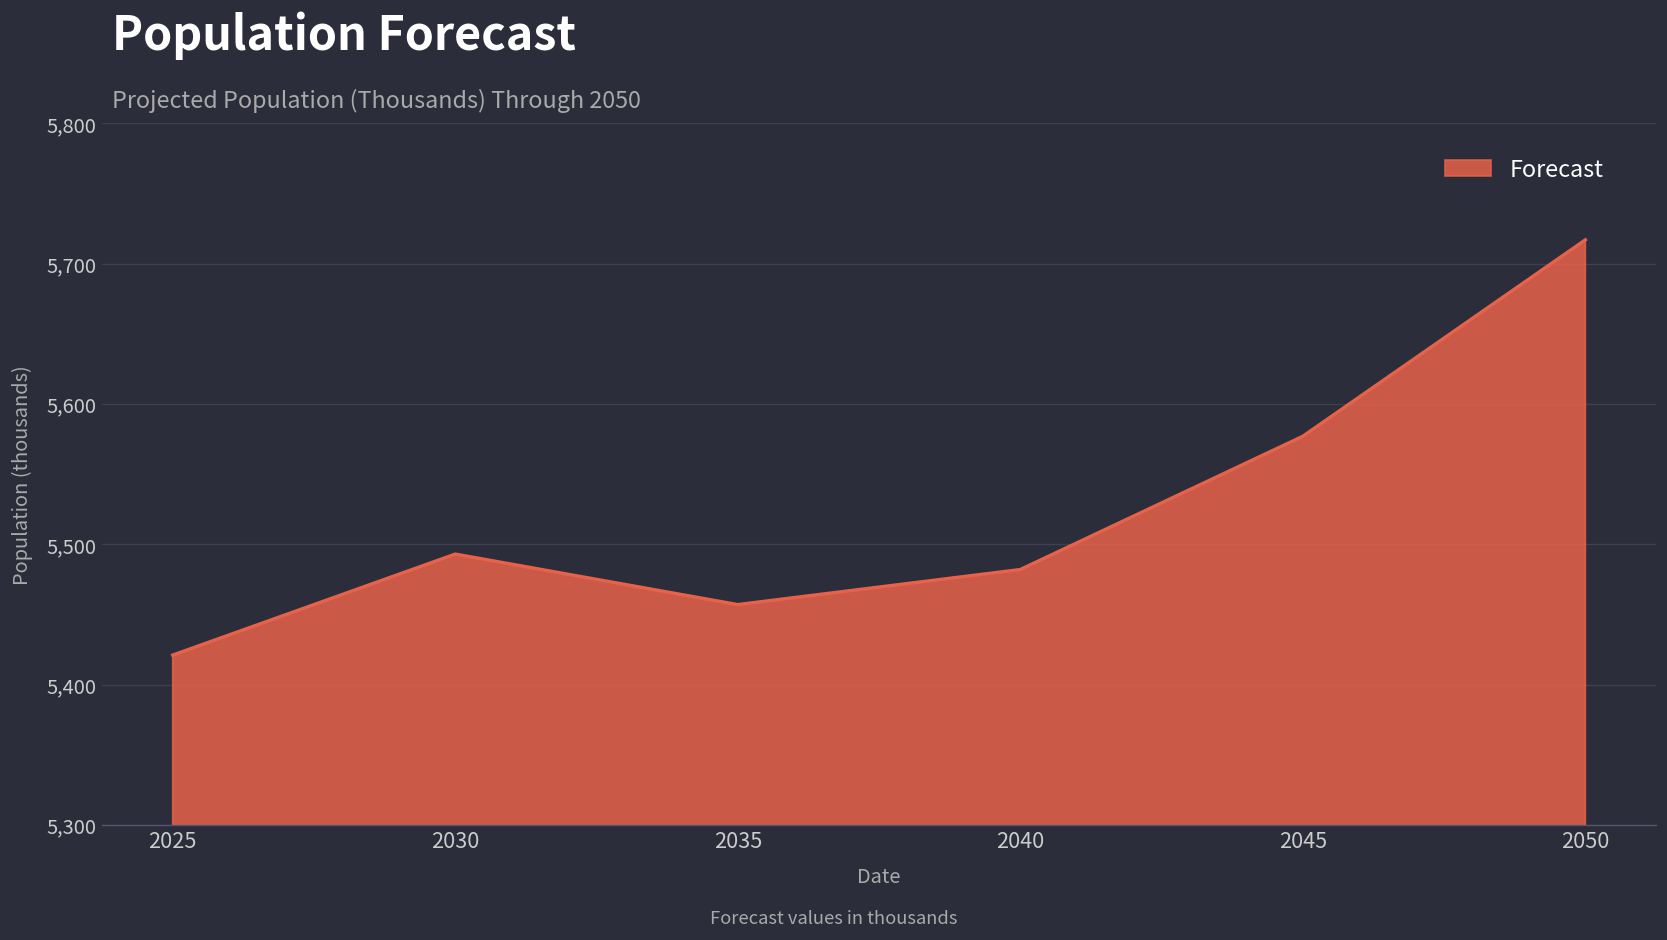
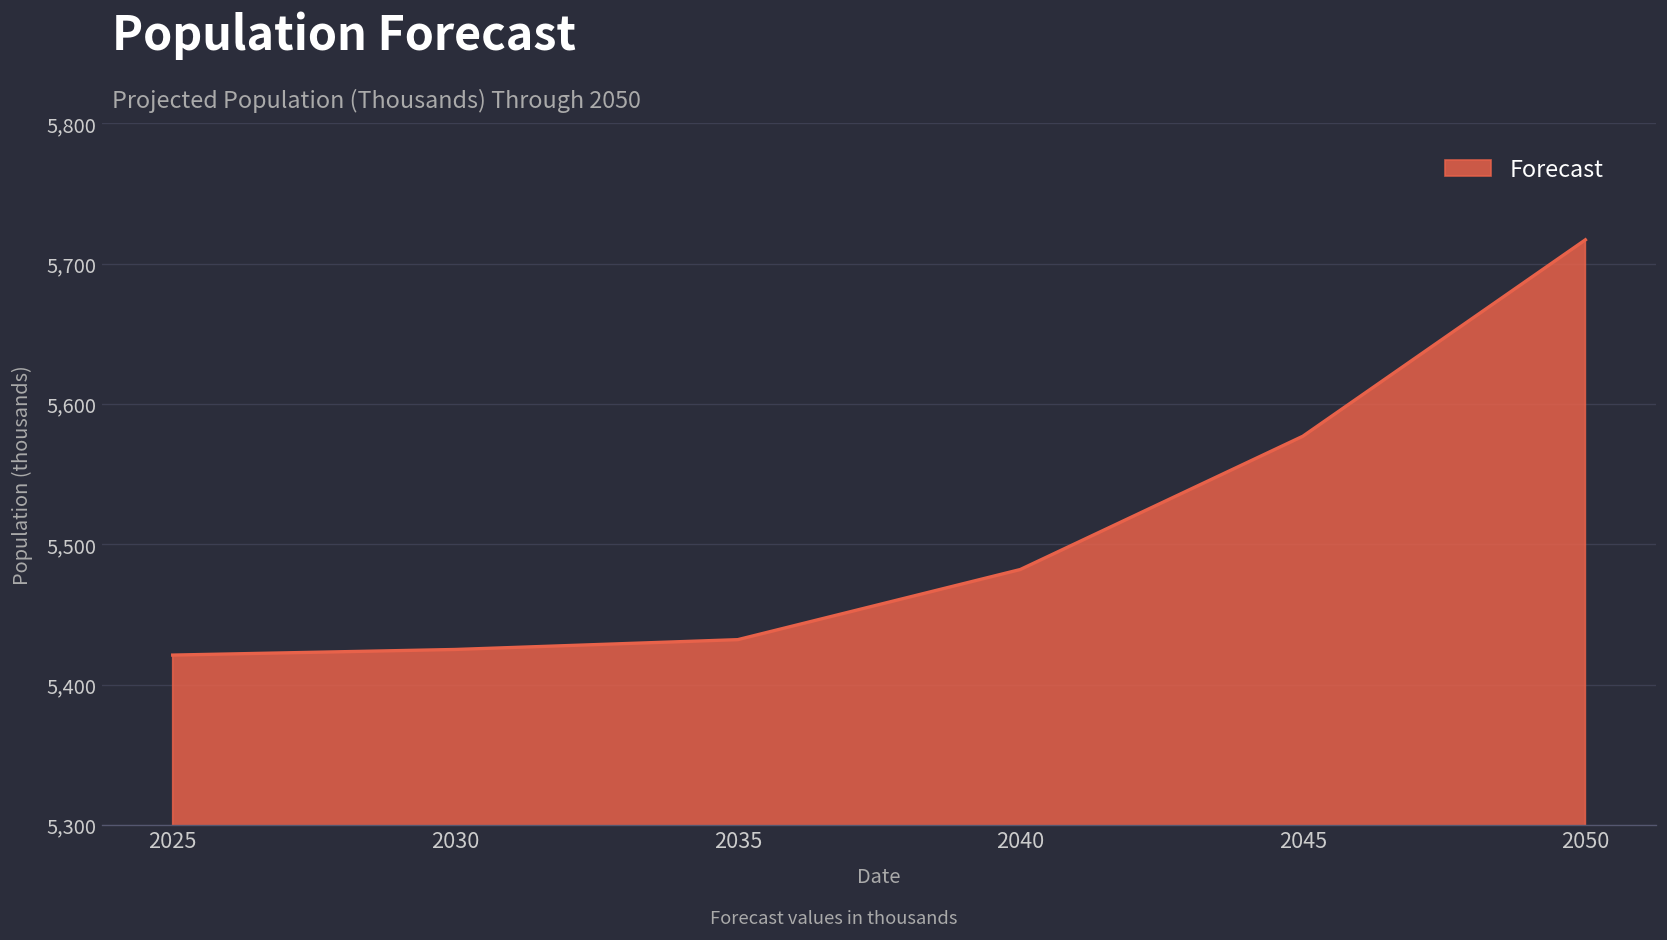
2030: 5,493 -> 5,425
2035: 5,457 -> 5,432
